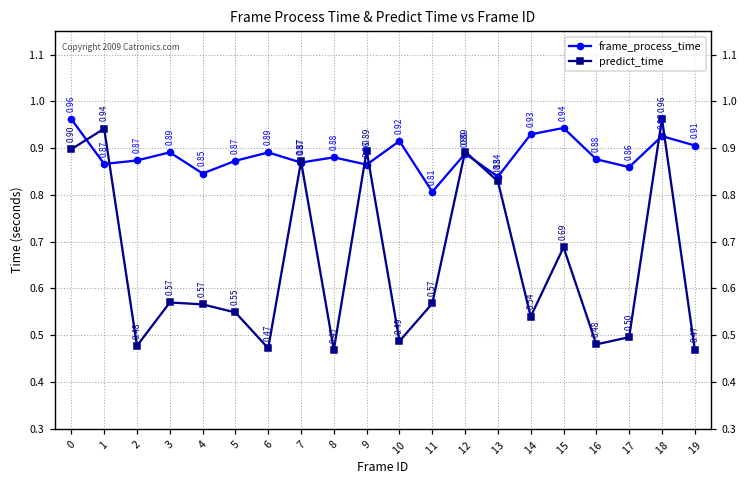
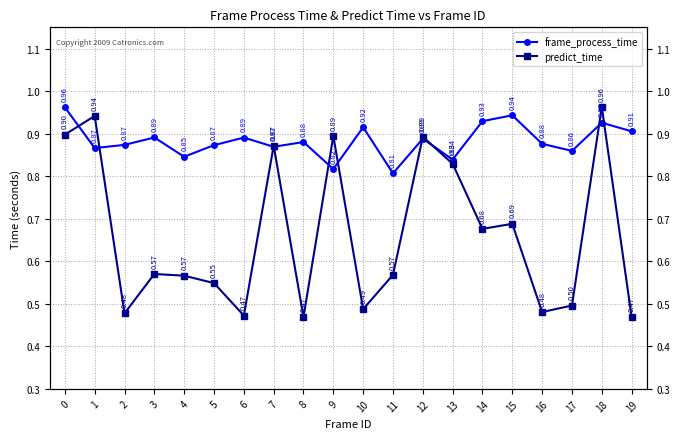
frame_process_time, 9: 0.86 -> 0.82
predict_time, 14: 0.54 -> 0.68
